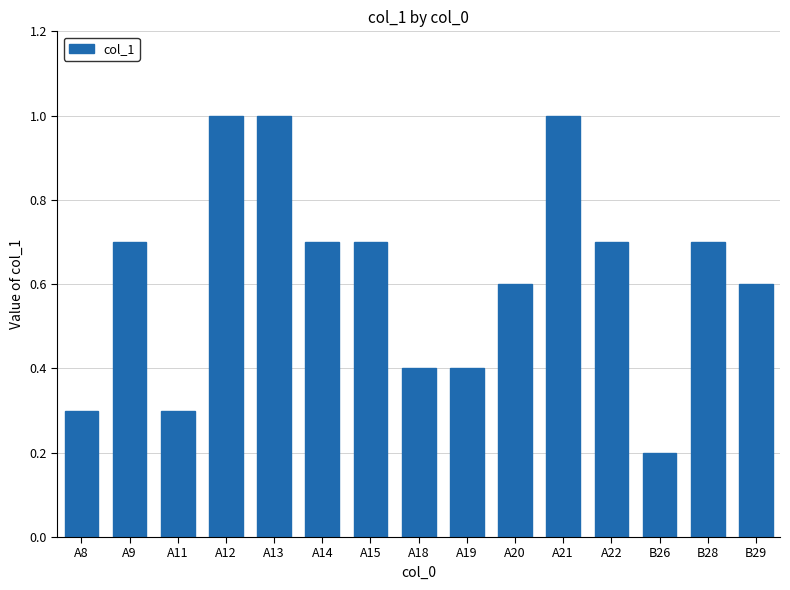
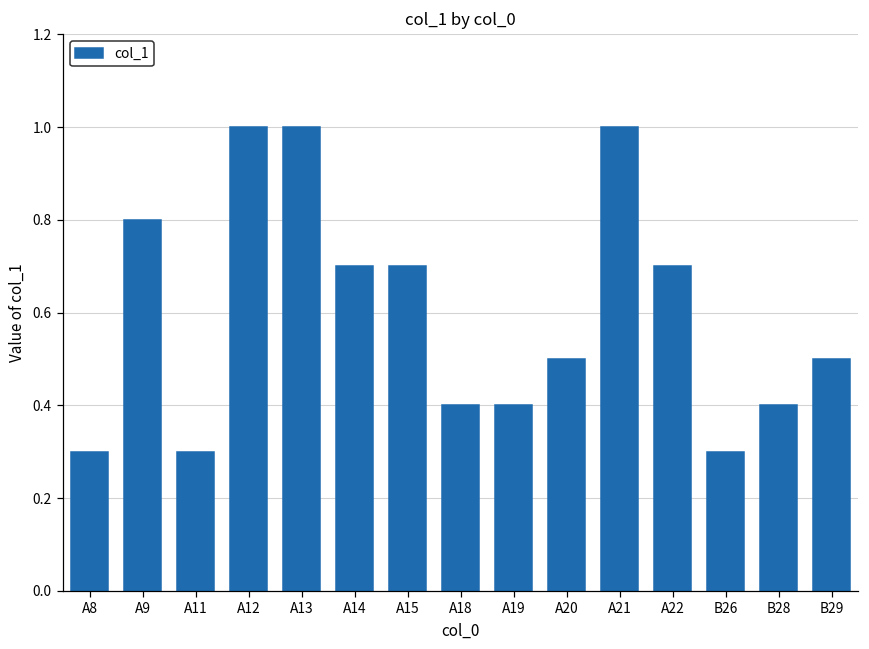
A9: 0.7 -> 0.8
A20: 0.6 -> 0.5
B26: 0.2 -> 0.3
B28: 0.7 -> 0.4
B29: 0.6 -> 0.5
